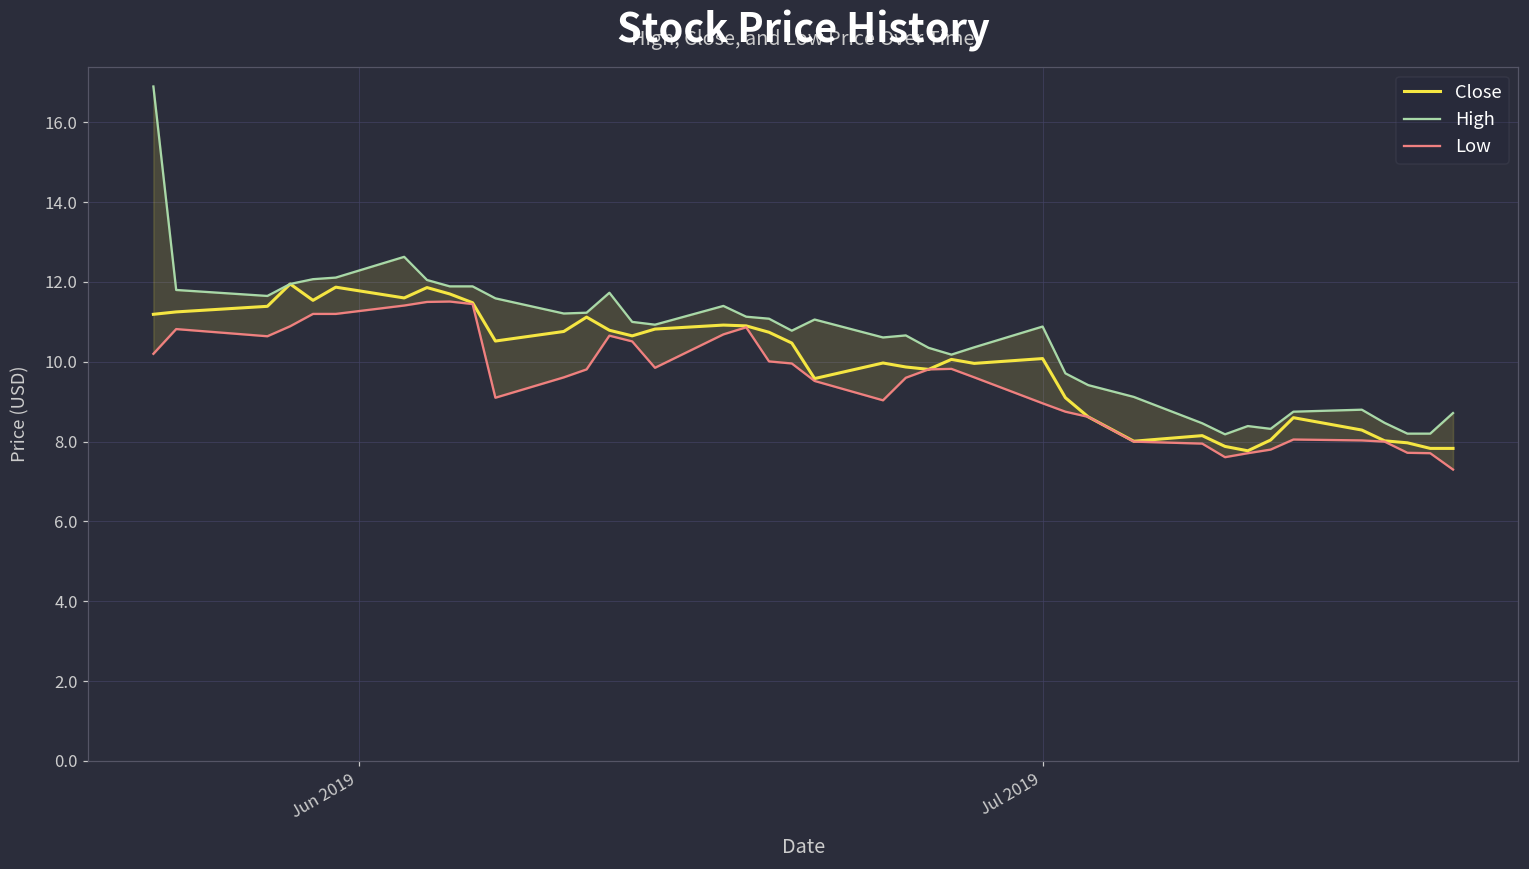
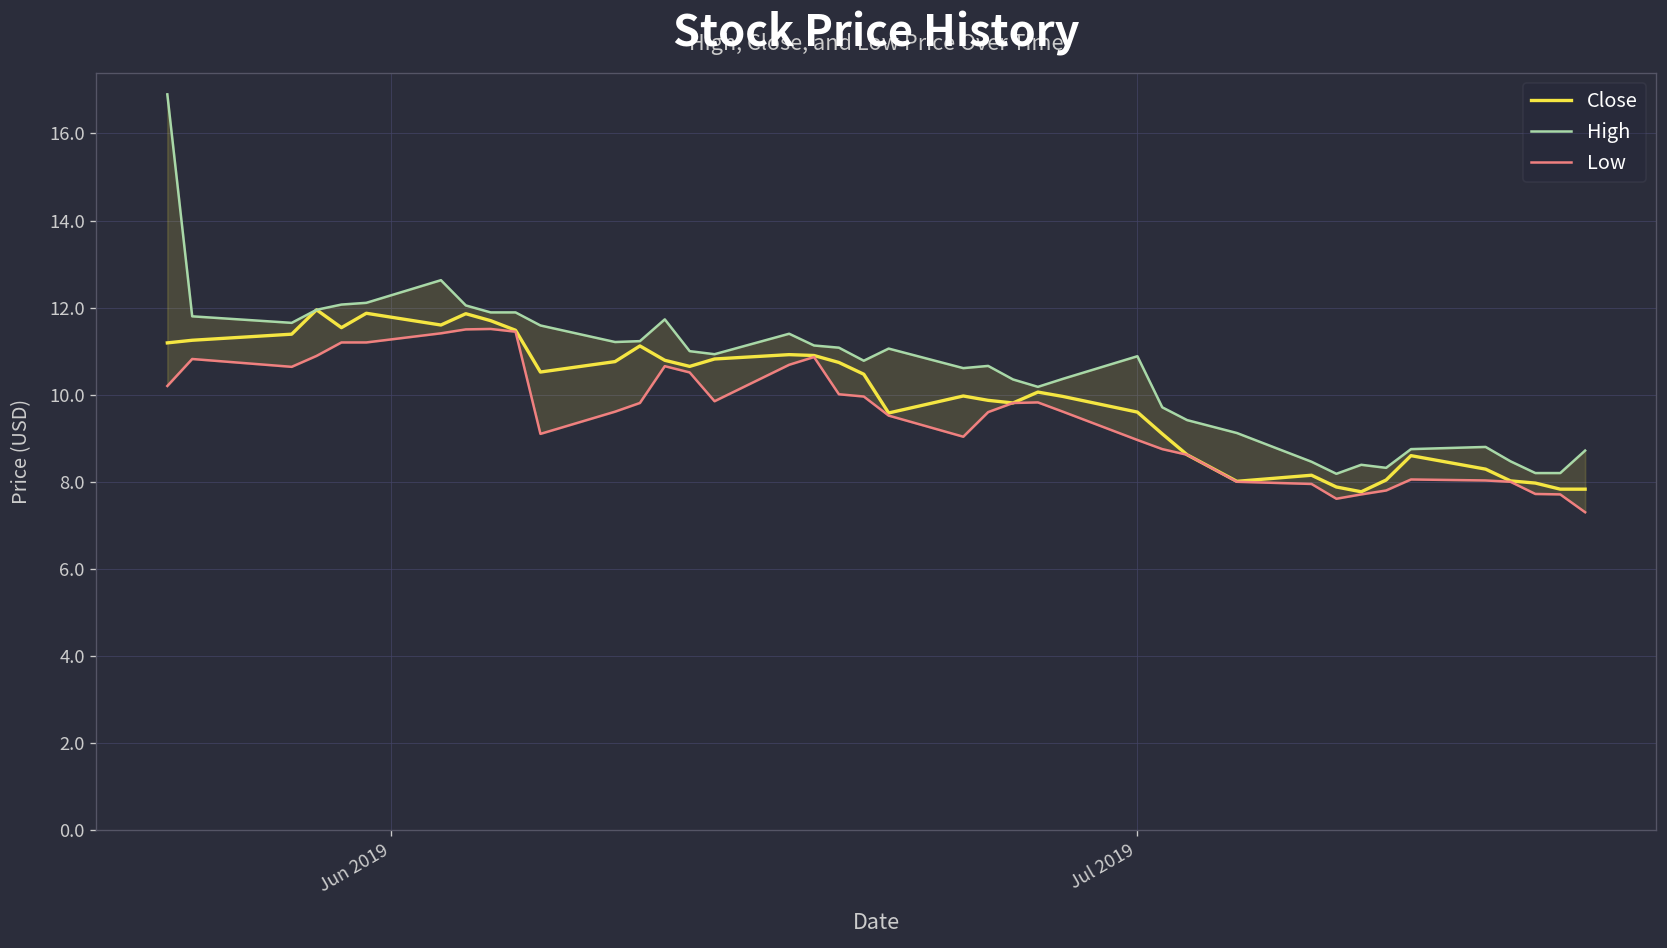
Close, Jul 2019: 10.1 -> 9.6
